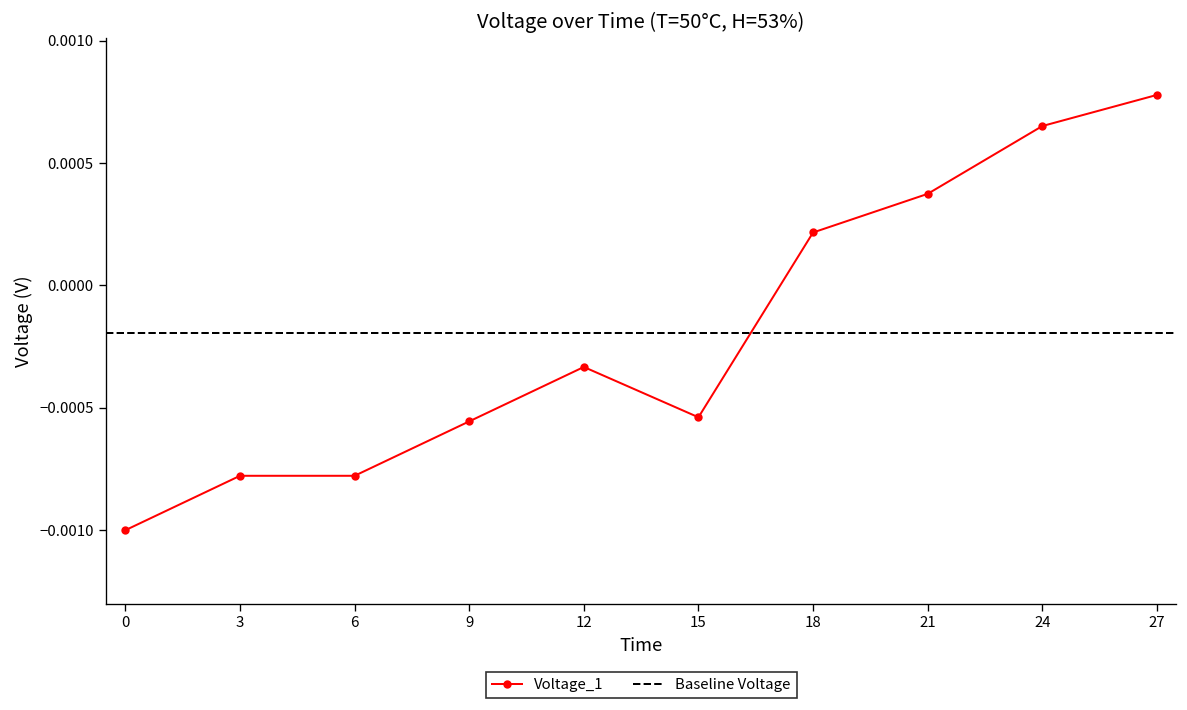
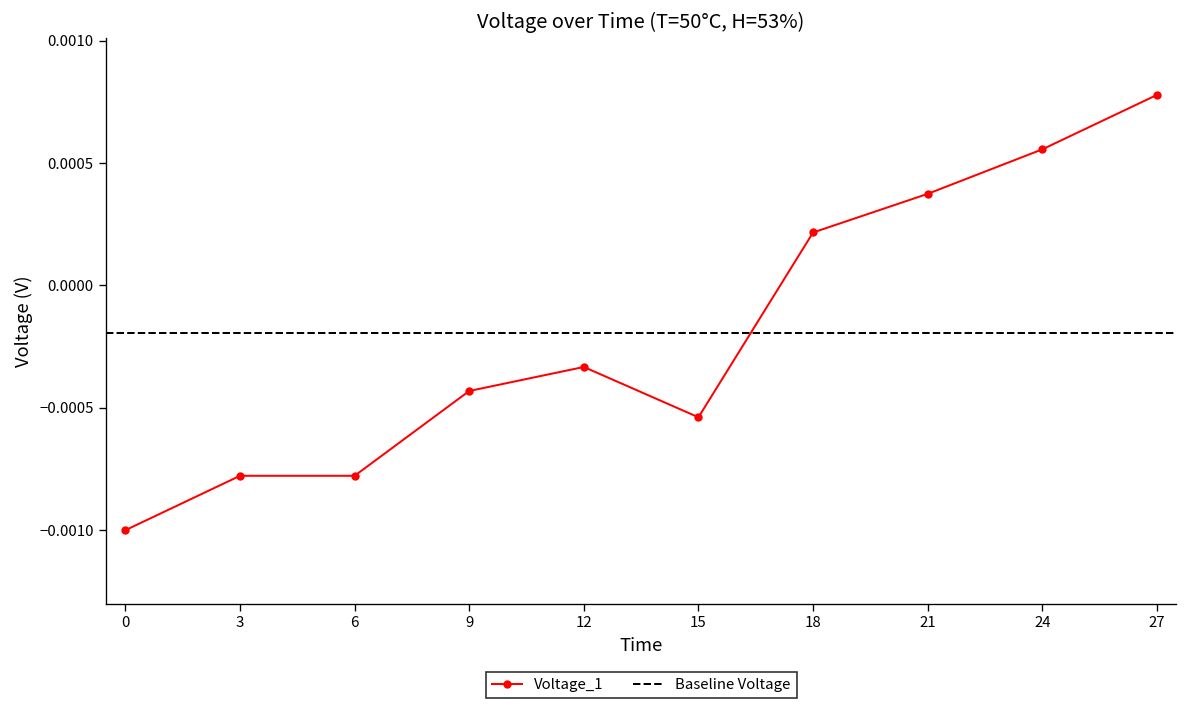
9: -0.00056 -> -0.00043
24: 0.00065 -> 0.00056
